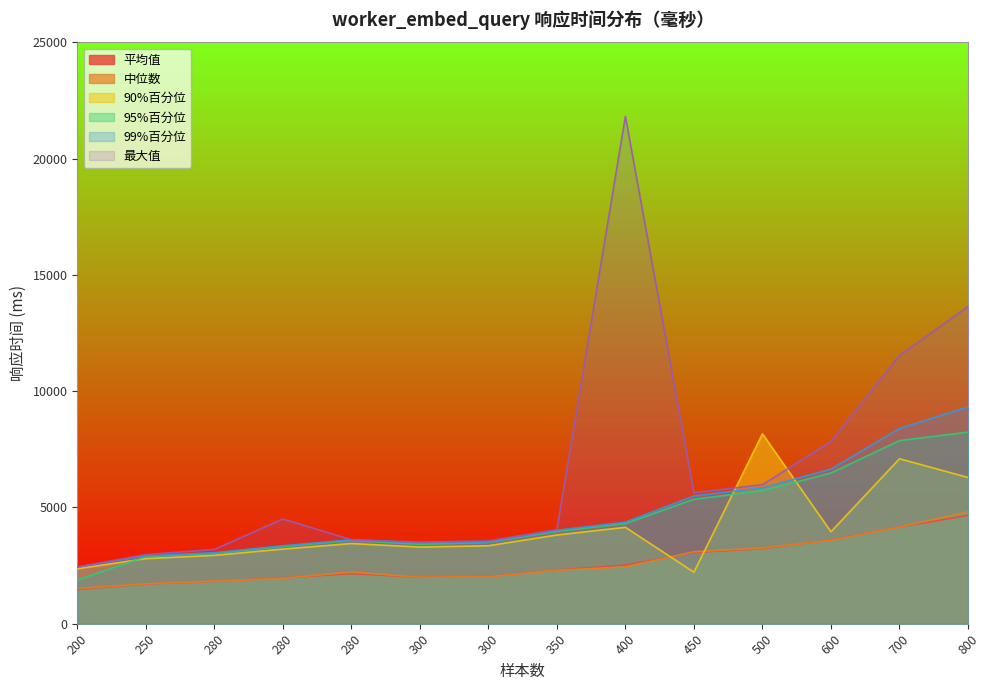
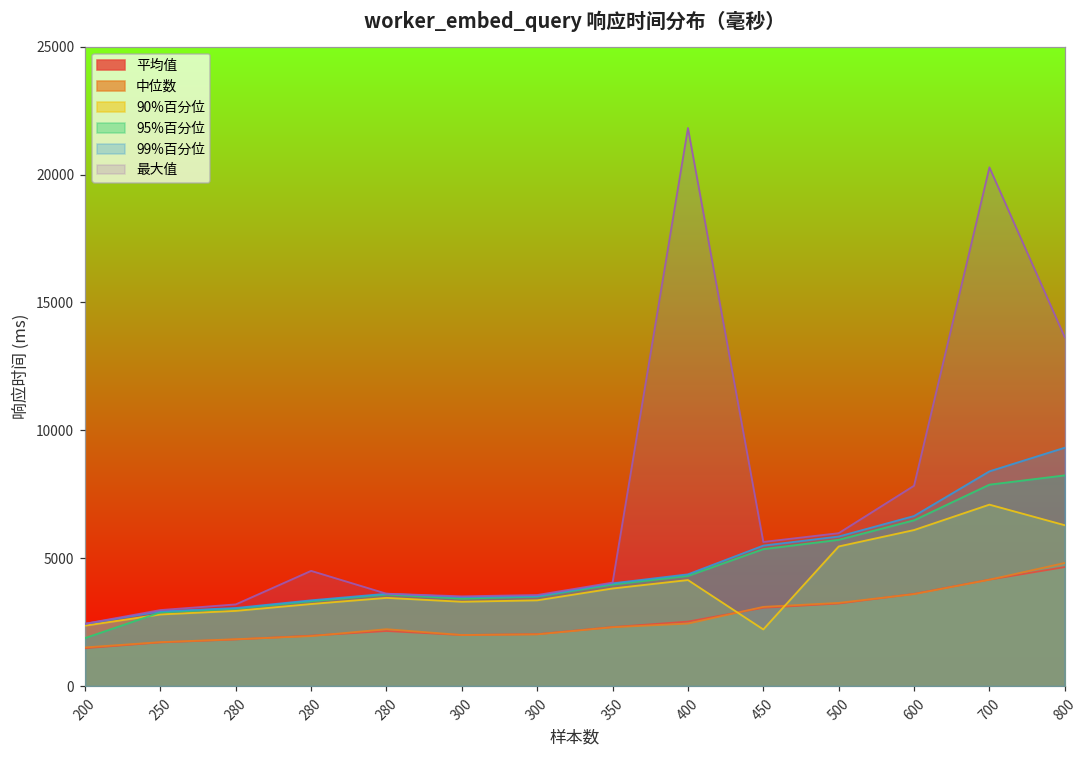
90%百分位, 500: 8200 -> 5500
90%百分位, 600: 4000 -> 6100
最大值, 700: 11500 -> 20300
